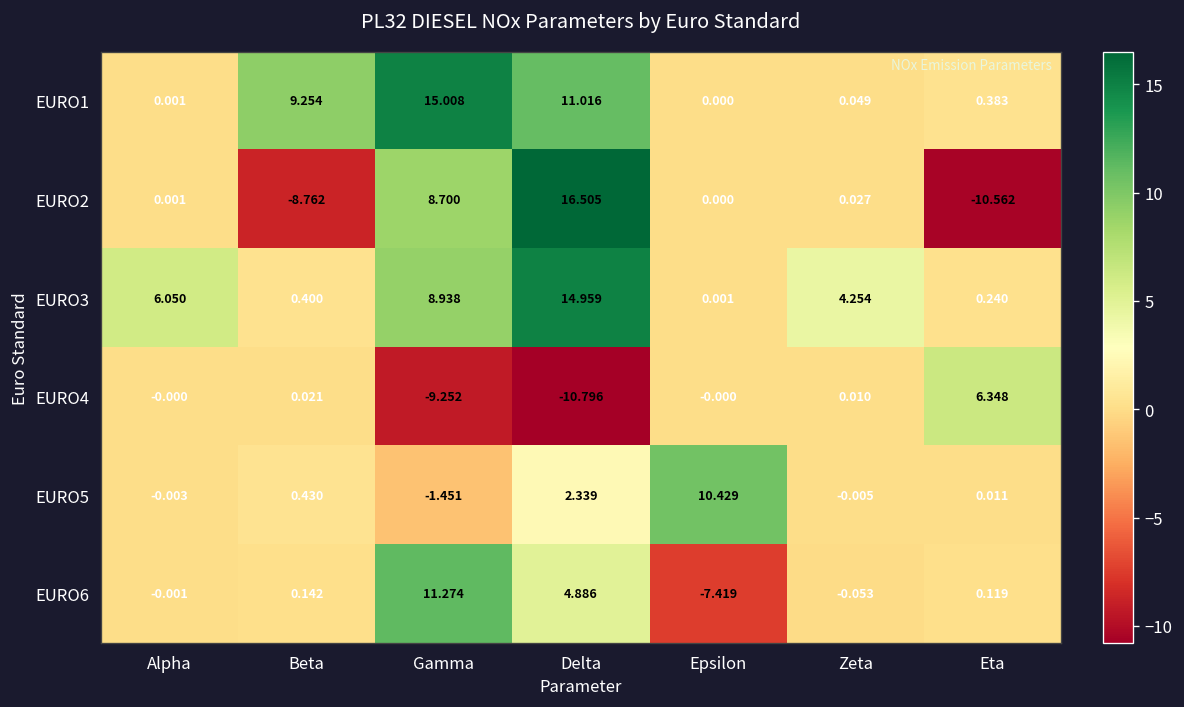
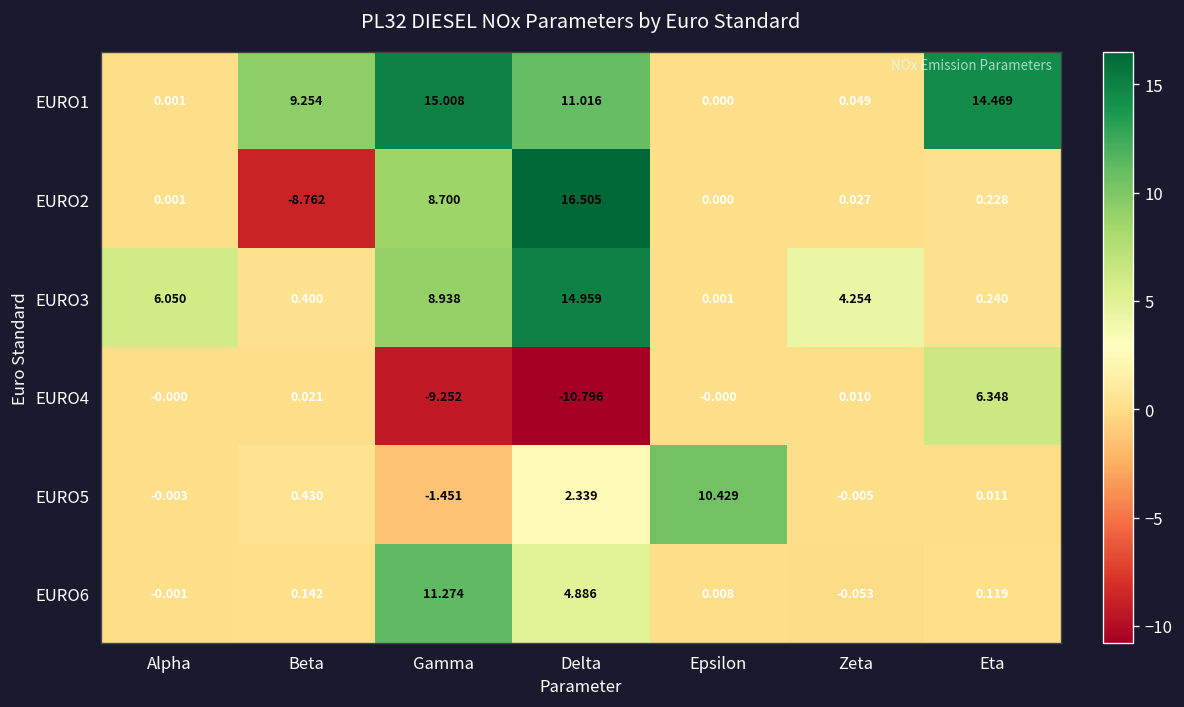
EURO1, Eta: 0.383 -> 14.469
EURO2, Eta: -10.562 -> 0.228
EURO6, Epsilon: -7.419 -> 0.008
